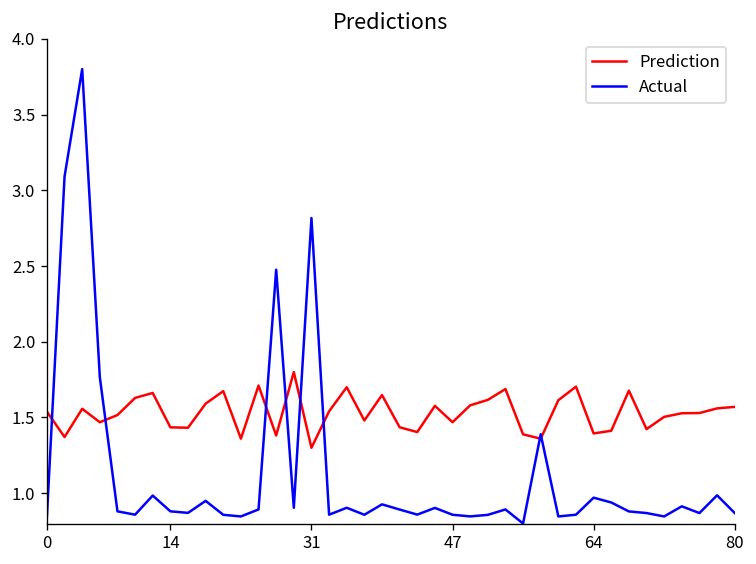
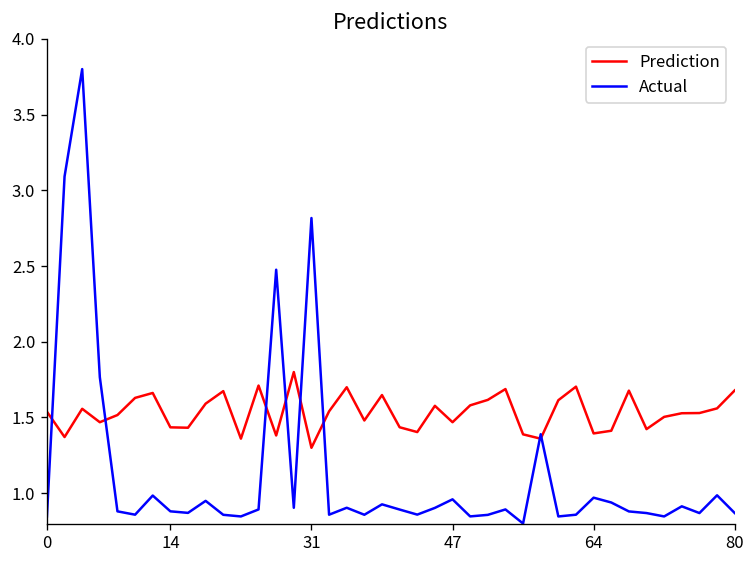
Actual, 47: 0.86 -> 0.96
Prediction, 80: 1.57 -> 1.68
